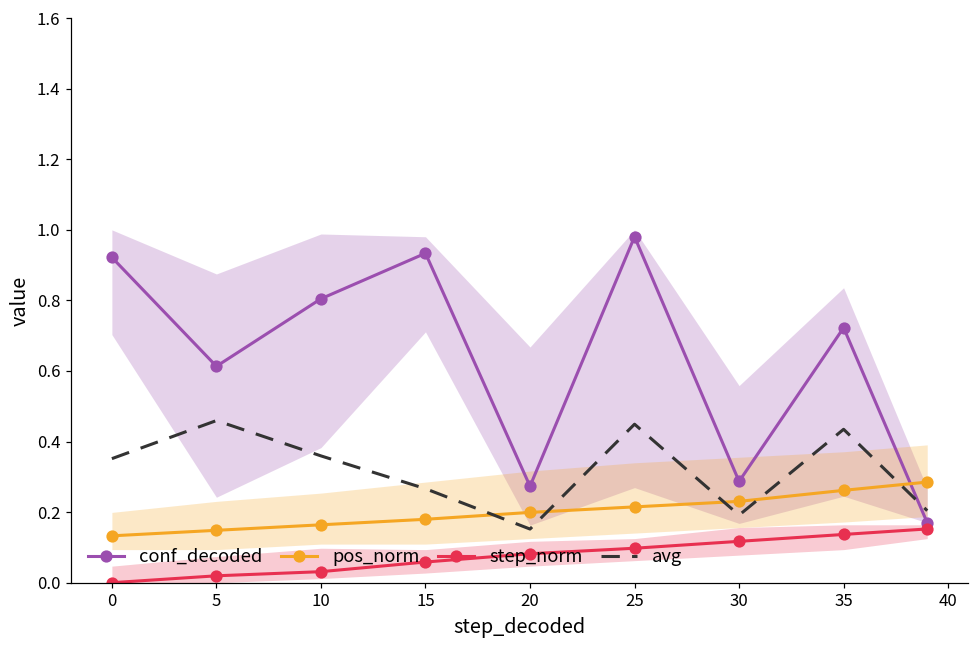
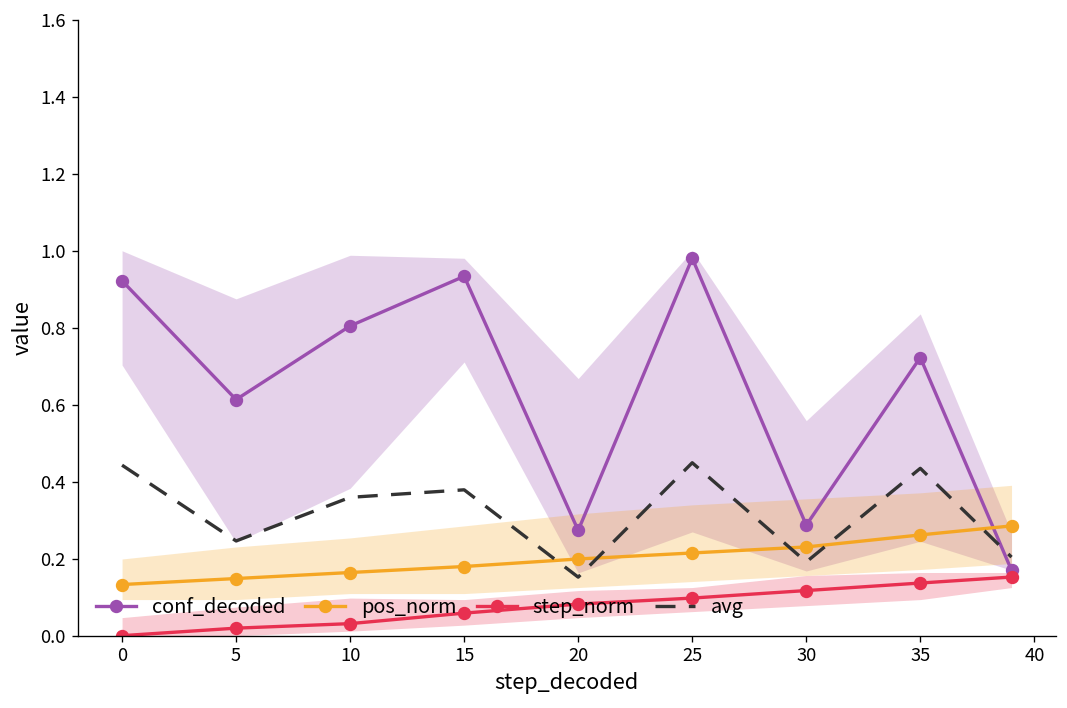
avg, 0: 0.35 -> 0.44
avg, 5: 0.46 -> 0.25
avg, 15: 0.27 -> 0.38
